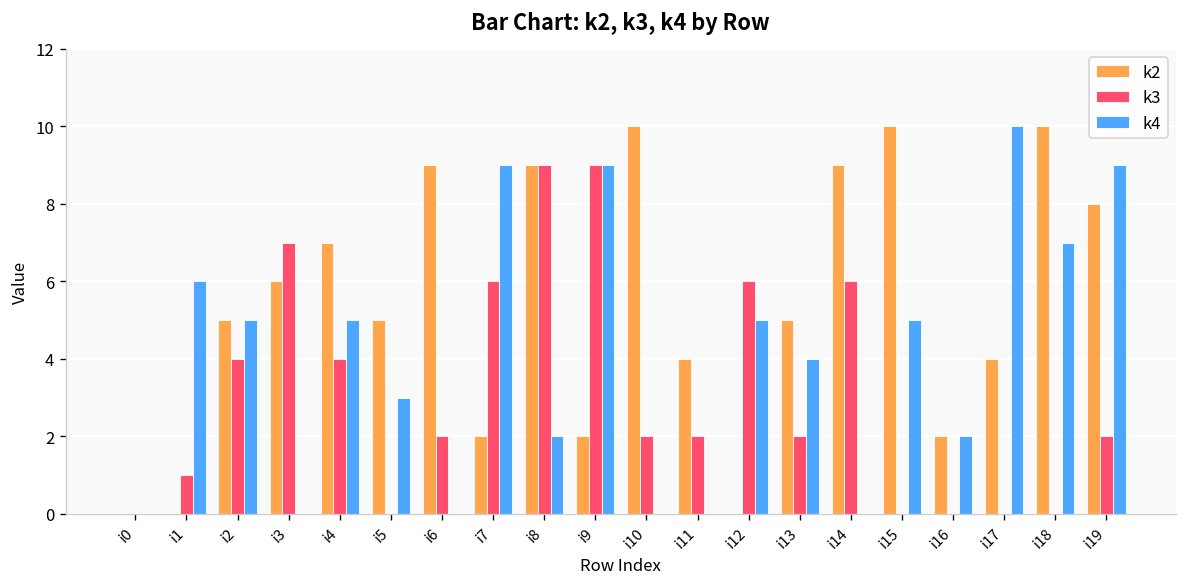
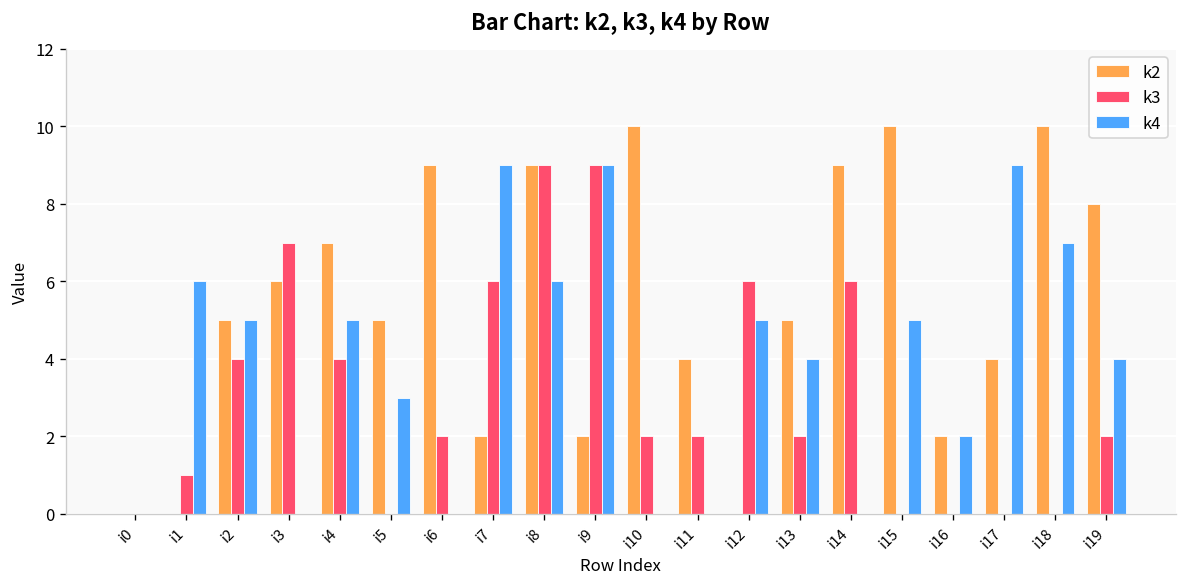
k4, i8: 2 -> 6
k4, i17: 10 -> 9
k4, i19: 9 -> 4
